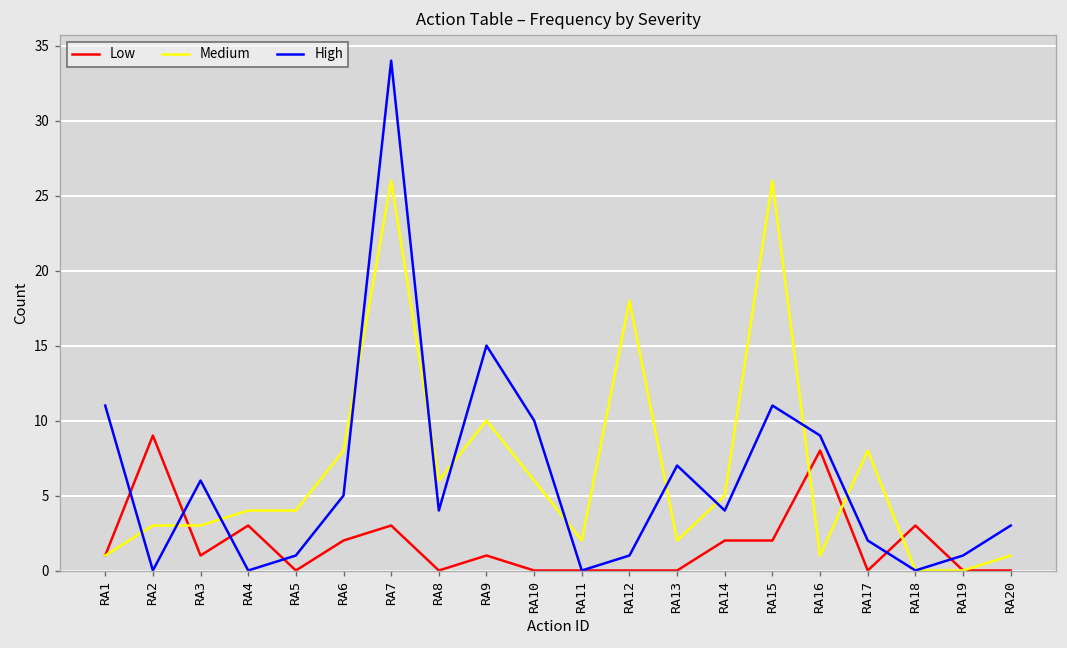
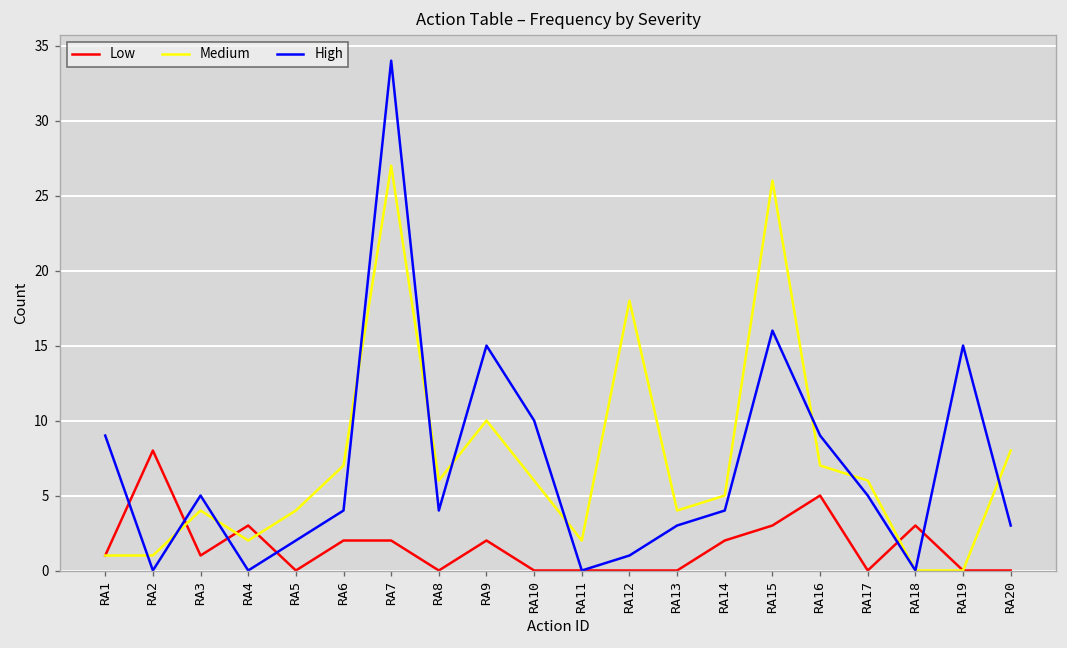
High, RA1: 11 -> 9
Low, RA2: 9 -> 8
Medium, RA2: 3 -> 1
Medium, RA3: 3 -> 4
High, RA3: 6 -> 5
Medium, RA4: 4 -> 2
High, RA5: 1 -> 2
Medium, RA6: 8 -> 7
High, RA6: 5 -> 4
Low, RA7: 3 -> 2
Medium, RA7: 26 -> 27
Low, RA9: 1 -> 2
Medium, RA13: 2 -> 4
High, RA13: 7 -> 3
Low, RA15: 2 -> 3
High, RA15: 11 -> 16
Low, RA16: 8 -> 5
Medium, RA16: 1 -> 7
Medium, RA17: 8 -> 6
High, RA17: 2 -> 5
High, RA19: 1 -> 15
Medium, RA20: 1 -> 8
